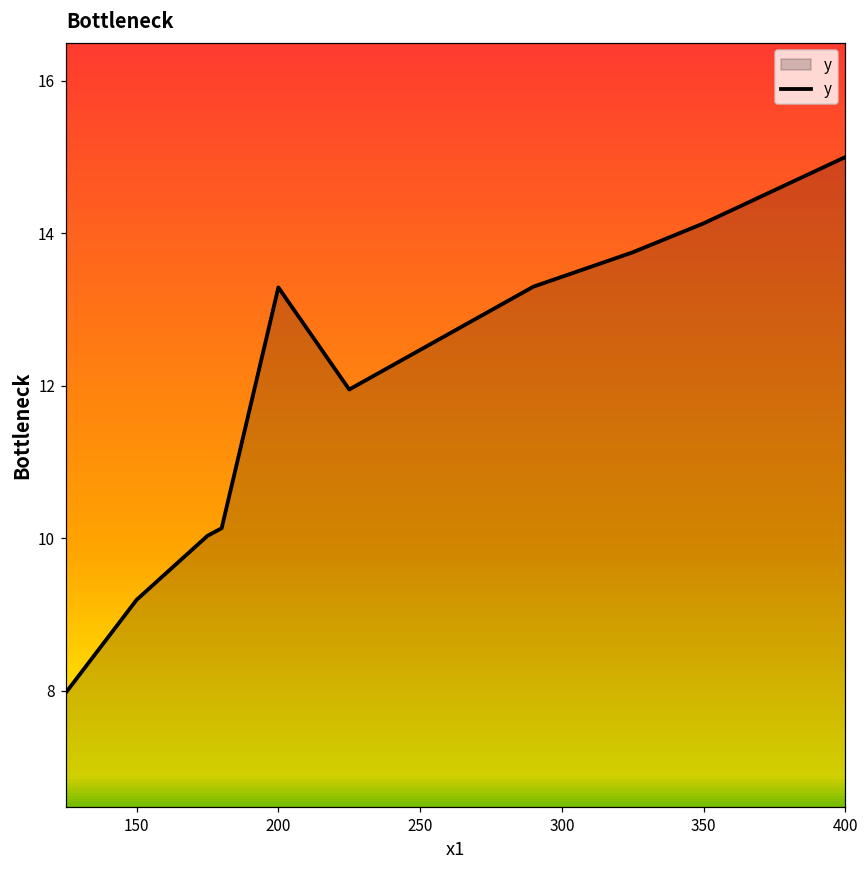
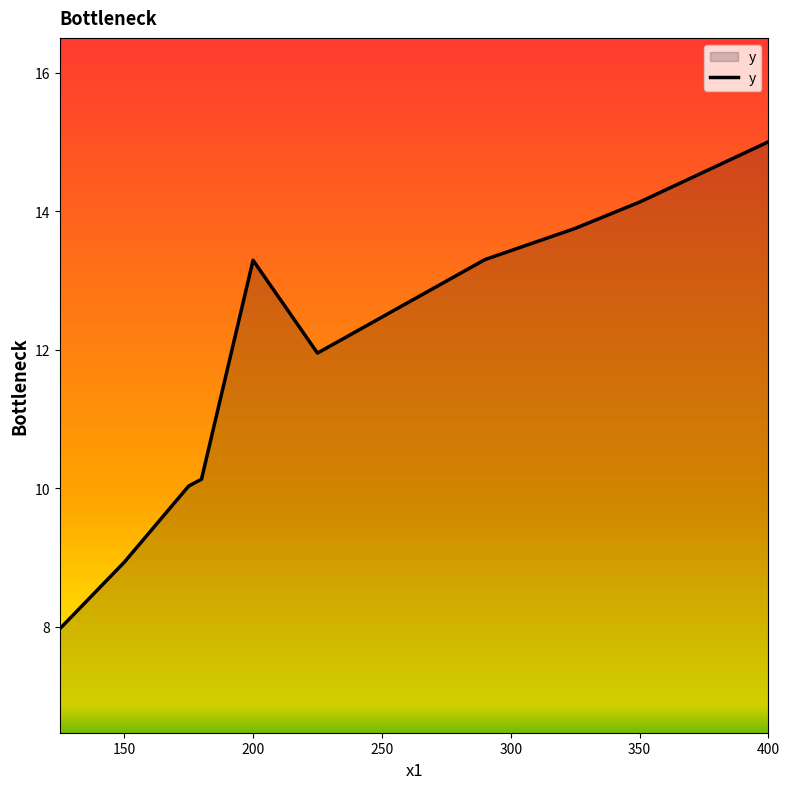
150: 9.2 -> 8.9
